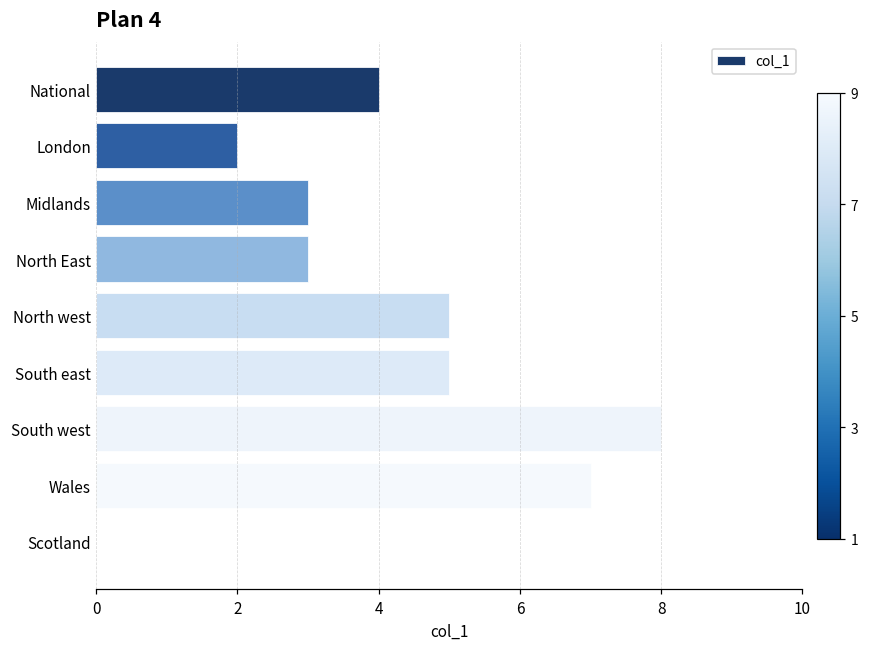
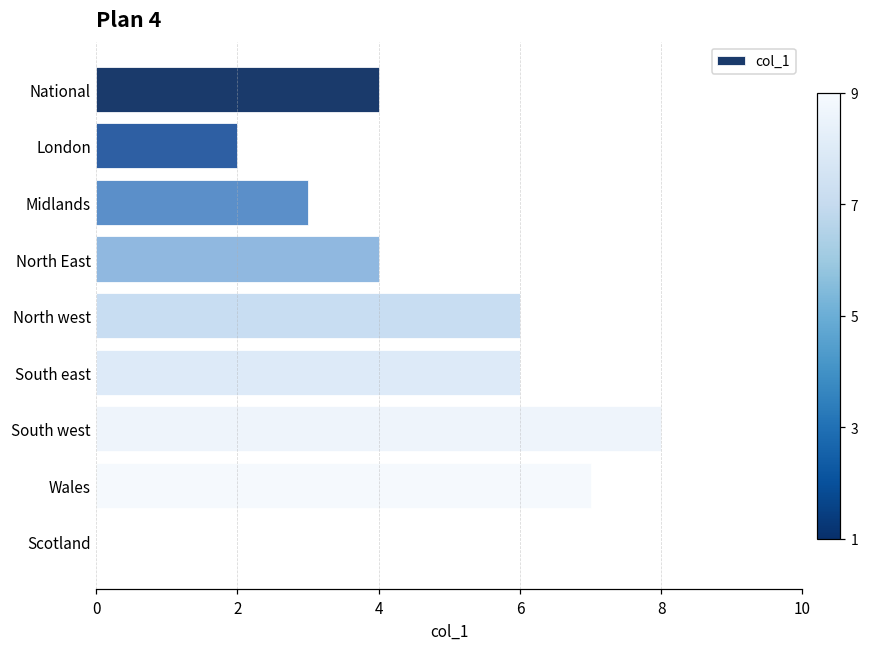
North East: 3 -> 4
North west: 5 -> 6
South east: 5 -> 6
